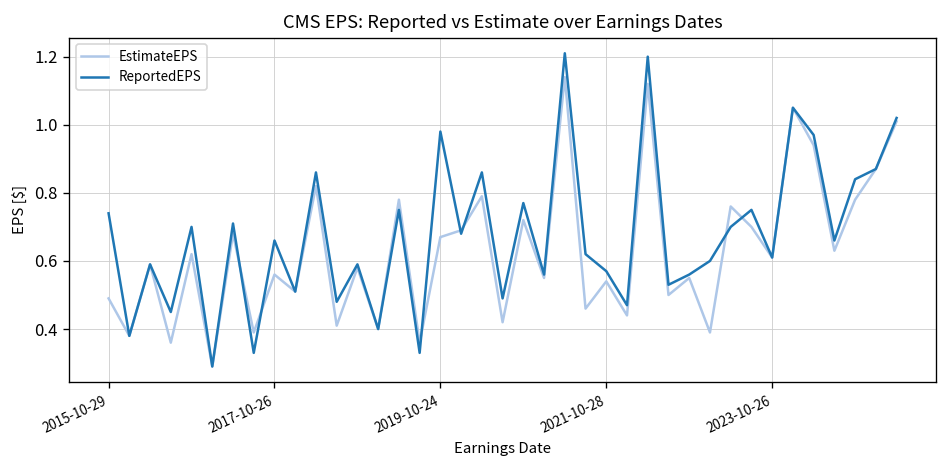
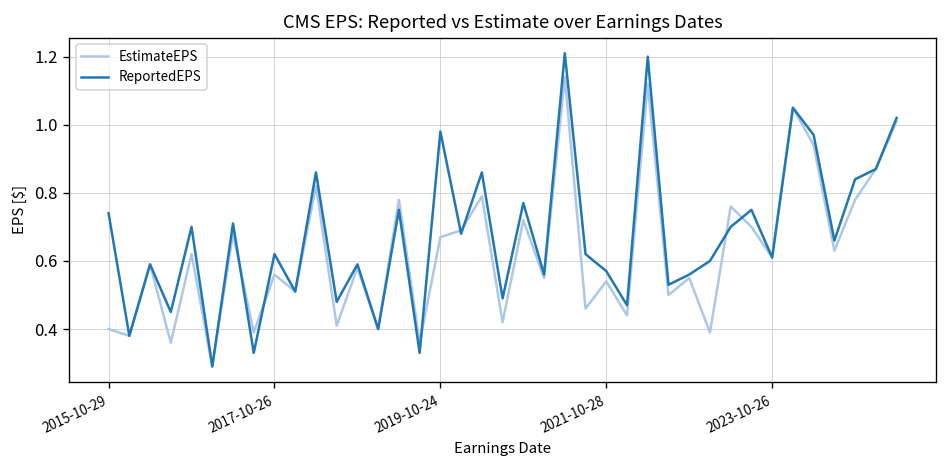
EstimateEPS, 2015-10-29: 0.49 -> 0.40
ReportedEPS, 2017-10-26: 0.66 -> 0.62
